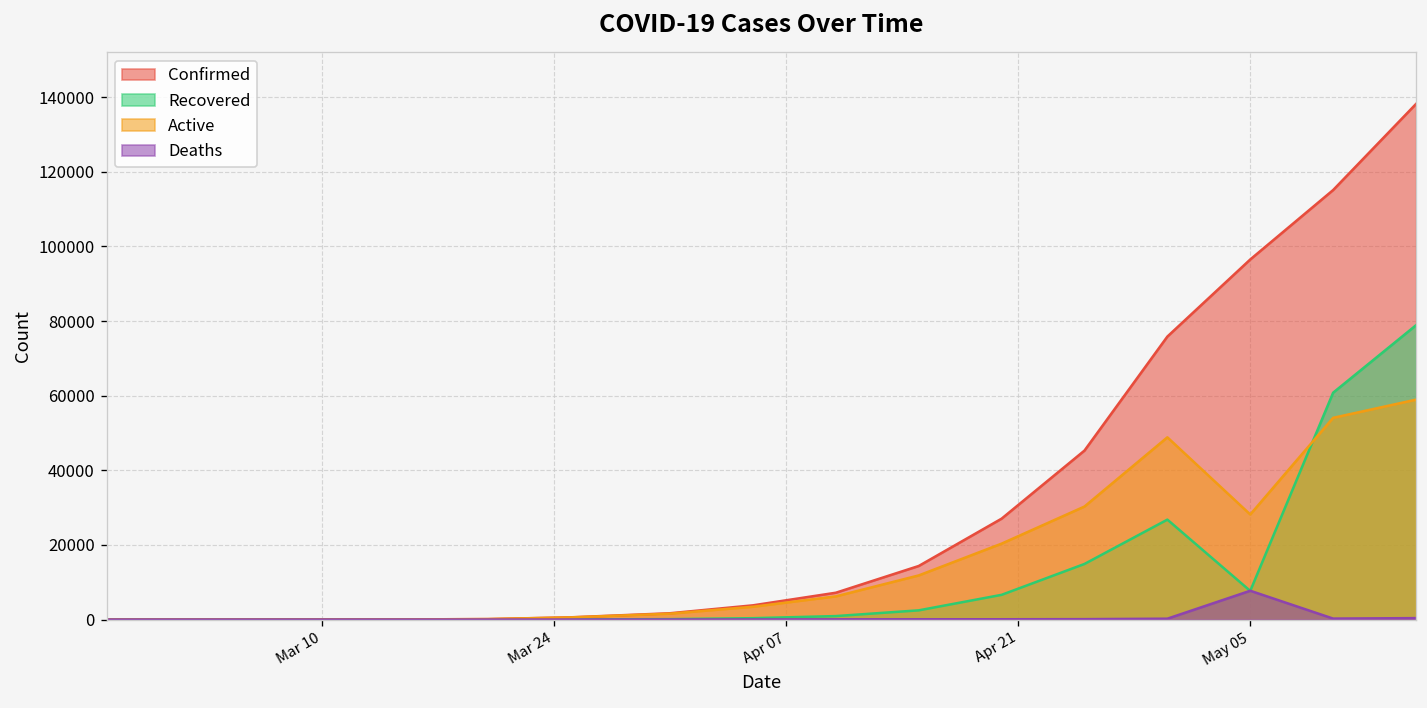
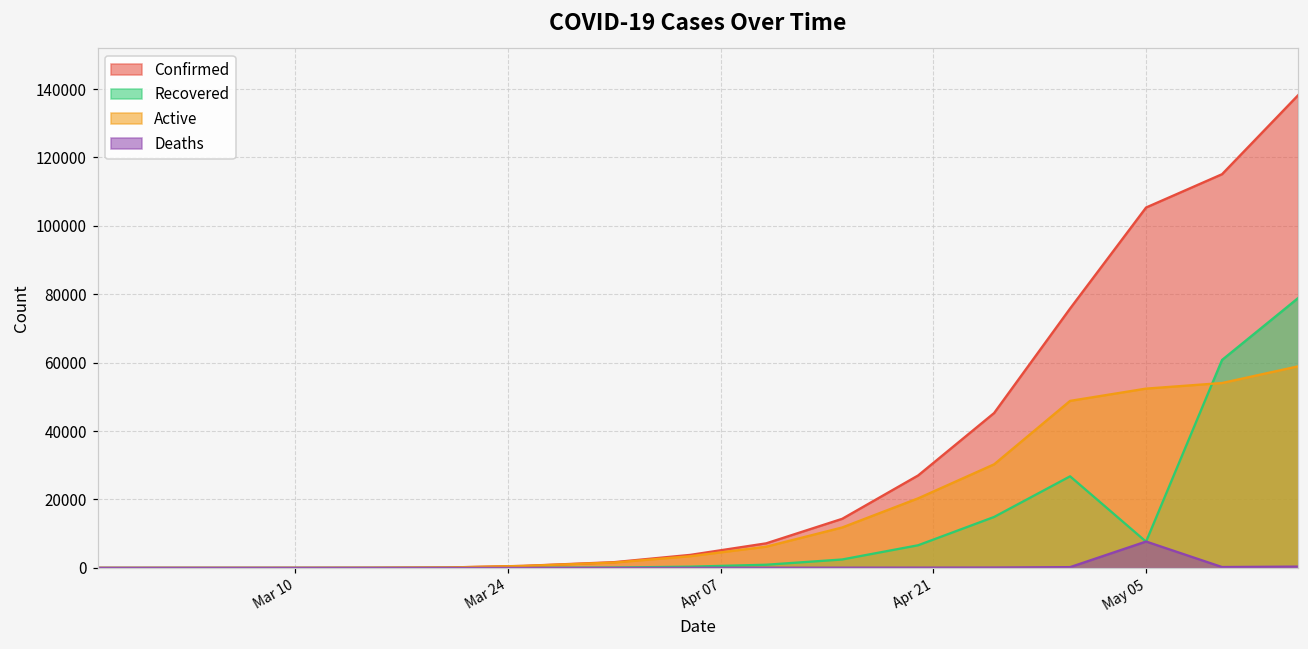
Confirmed, May 05: 96000 -> 105000
Active, May 05: 28000 -> 52000
